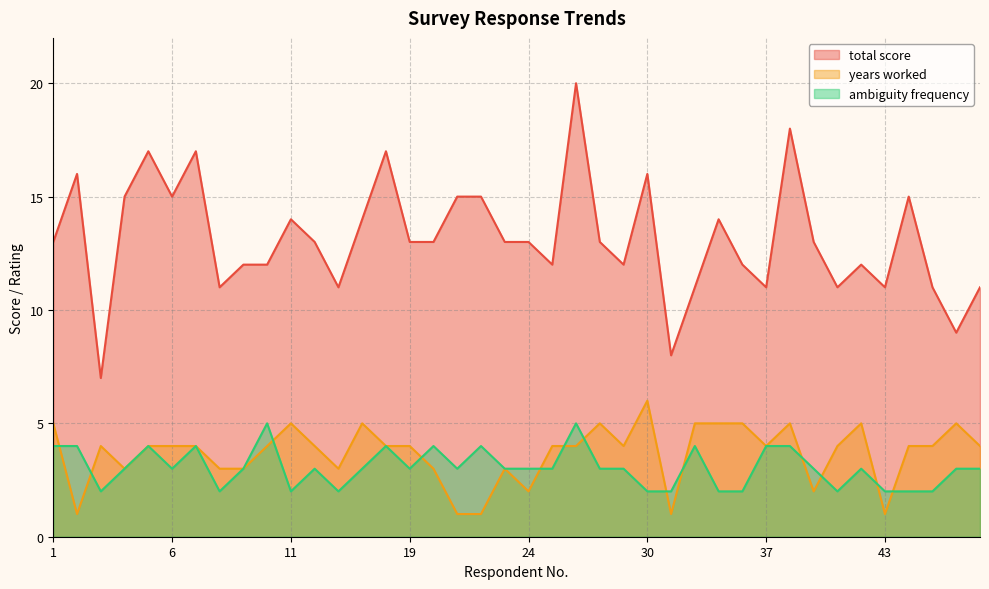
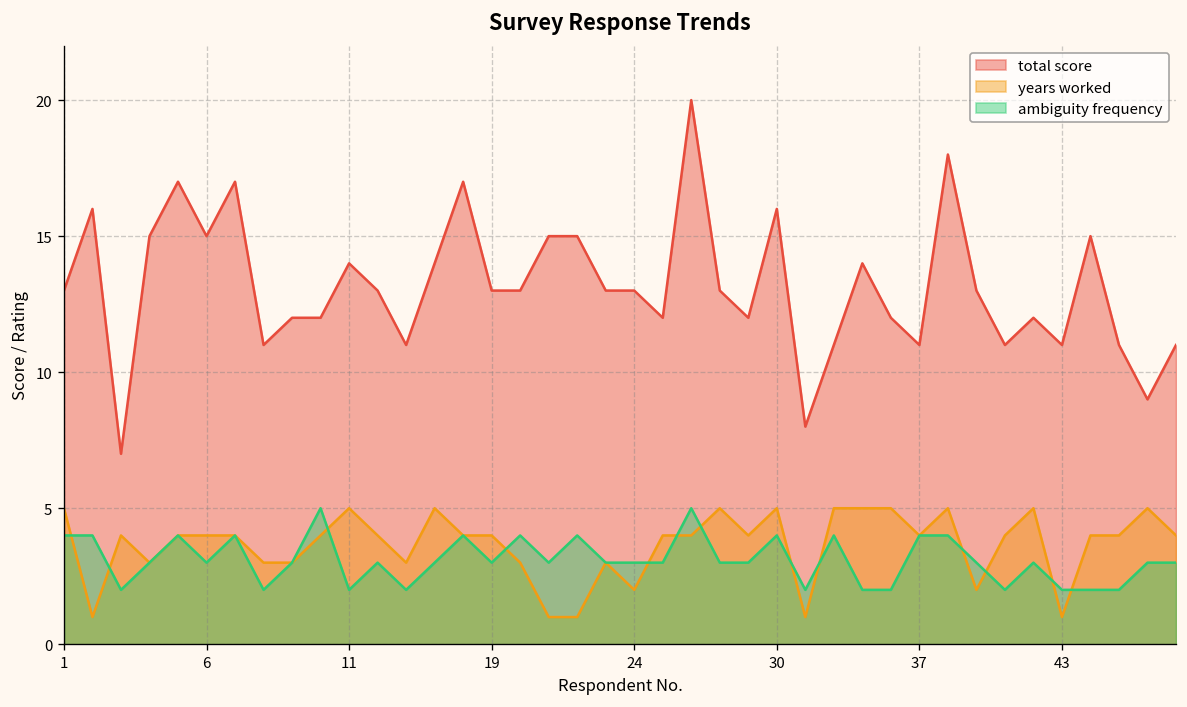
years worked, 30: 6 -> 5
ambiguity frequency, 30: 2 -> 4
